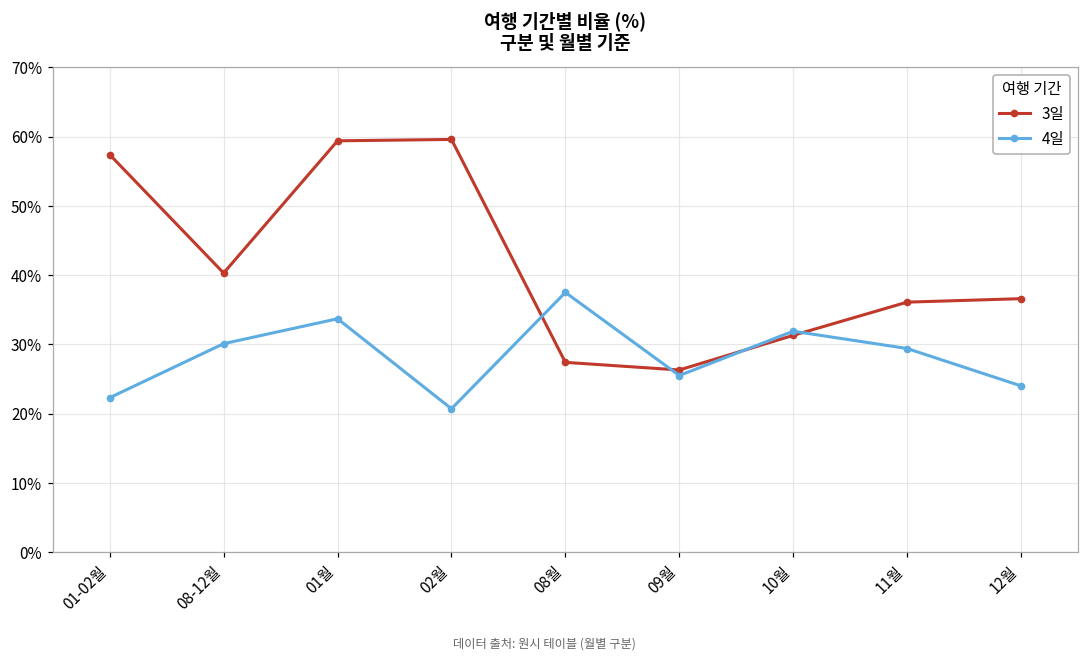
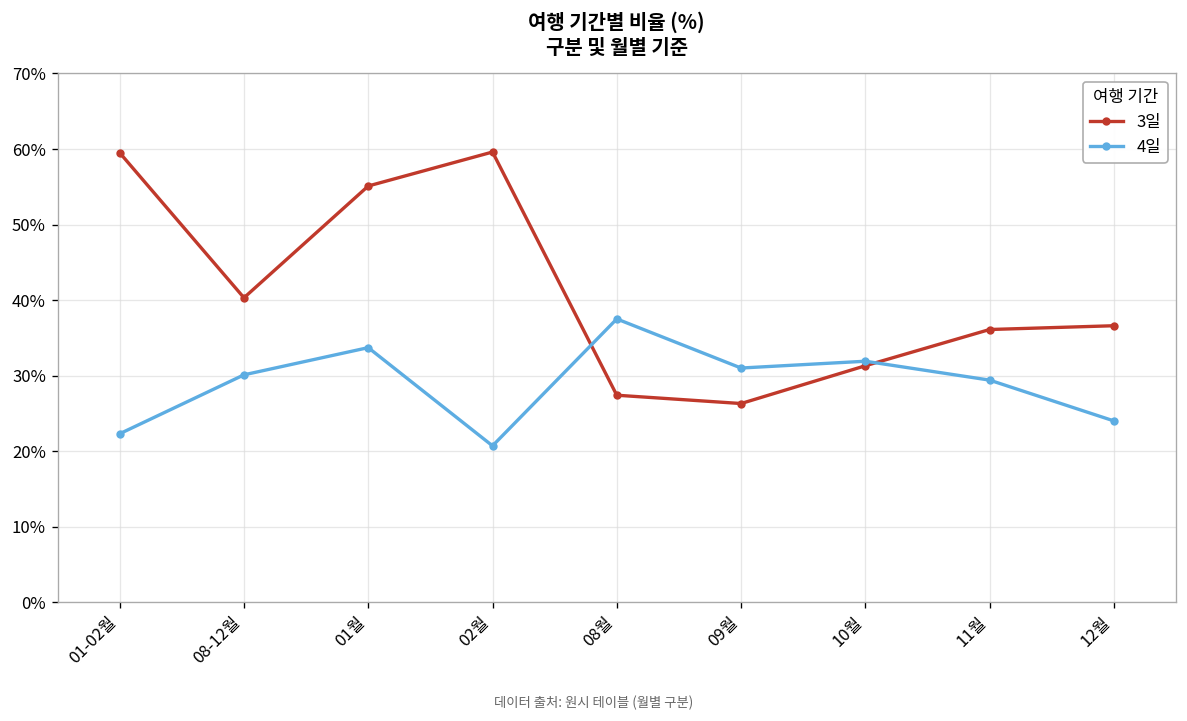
3일, 01-02월: 57% -> 60%
3일, 01월: 59% -> 55%
4일, 09월: 26% -> 31%
